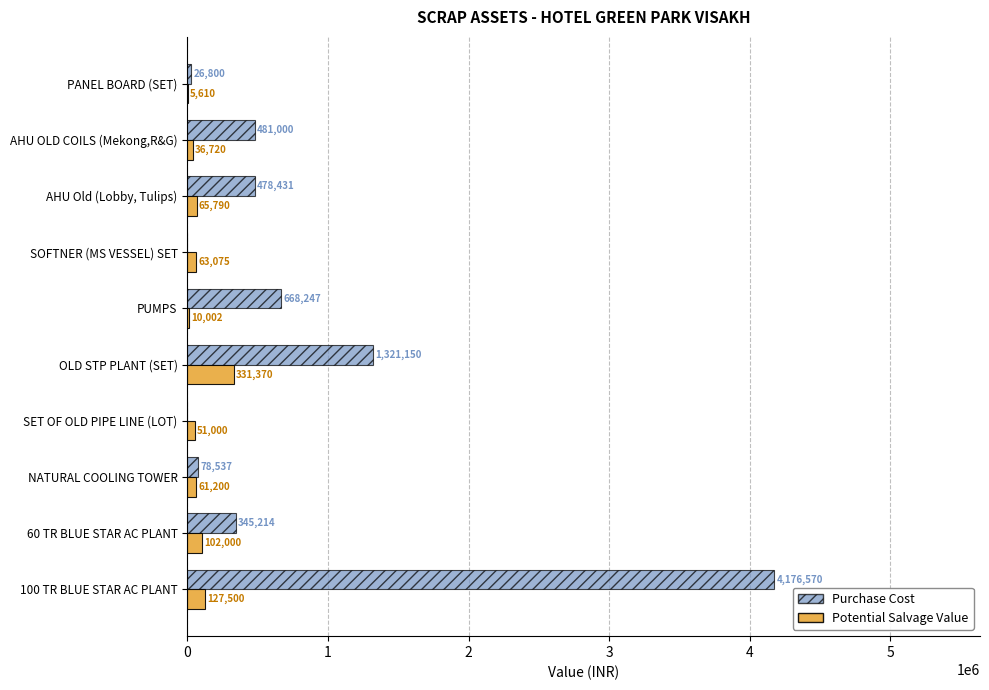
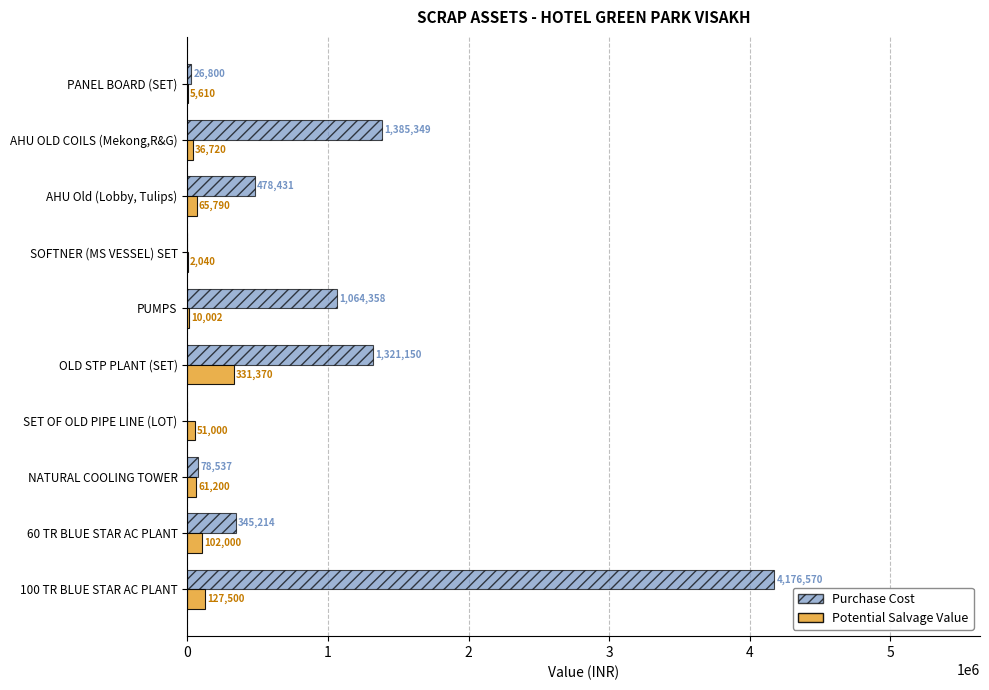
Purchase Cost, AHU OLD COILS (Mekong,R&G): 481,000 -> 1,385,349
Potential Salvage Value, SOFTNER (MS VESSEL) SET: 63,075 -> 2,040
Purchase Cost, PUMPS: 668,247 -> 1,064,358
